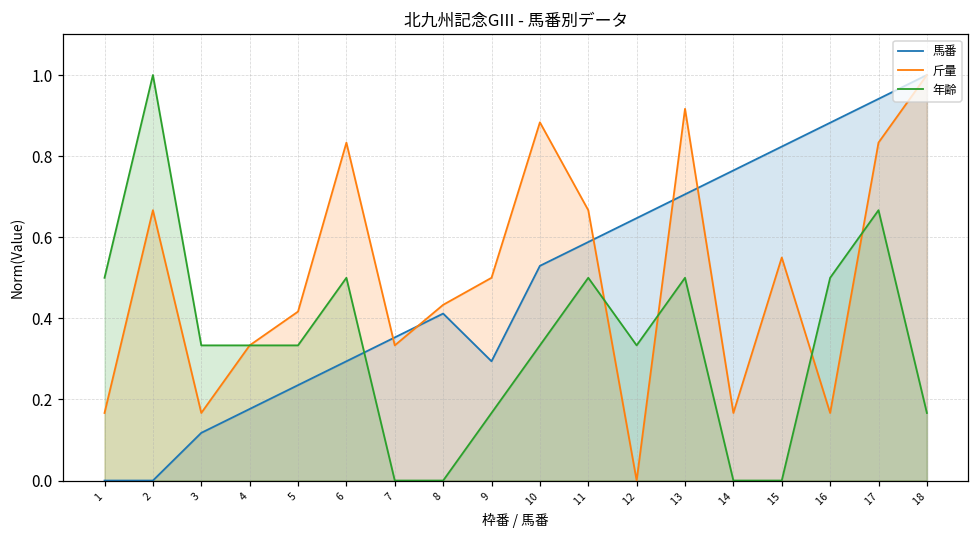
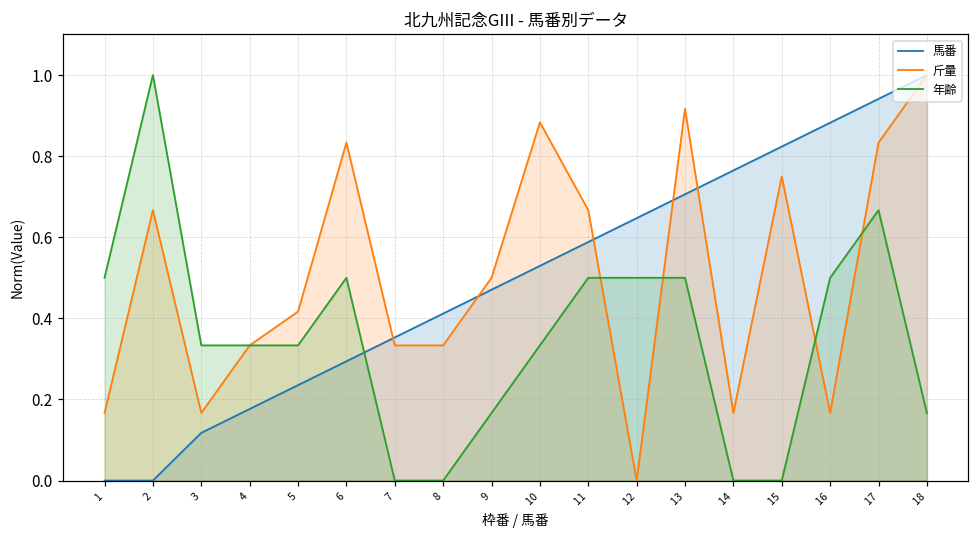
斤量, 8: 0.43 -> 0.33
馬番, 9: 0.29 -> 0.47
年齢, 12: 0.33 -> 0.50
斤量, 15: 0.55 -> 0.75
